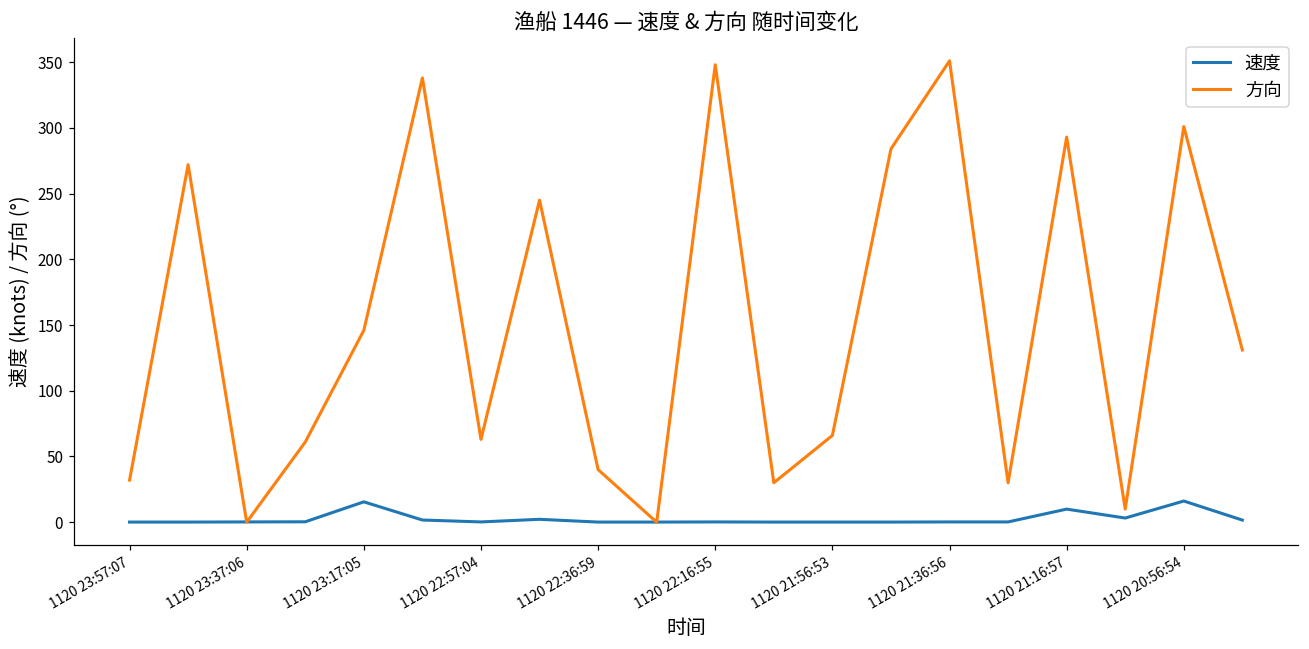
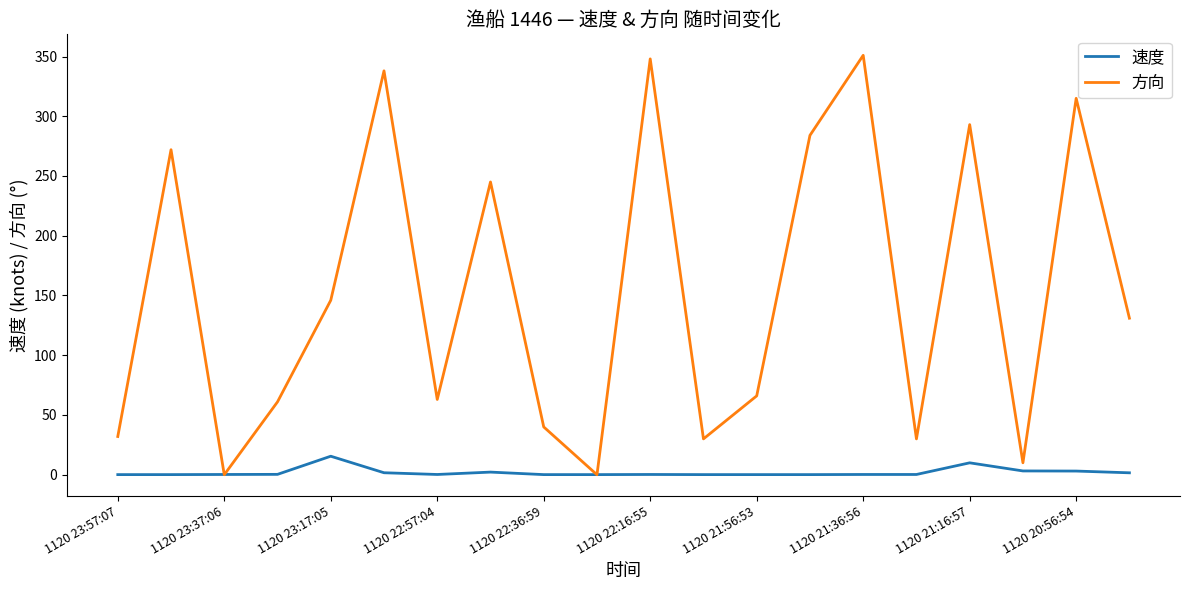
速度, 1120 20:56:54: 16 -> 3
方向, 1120 20:56:54: 301 -> 315
